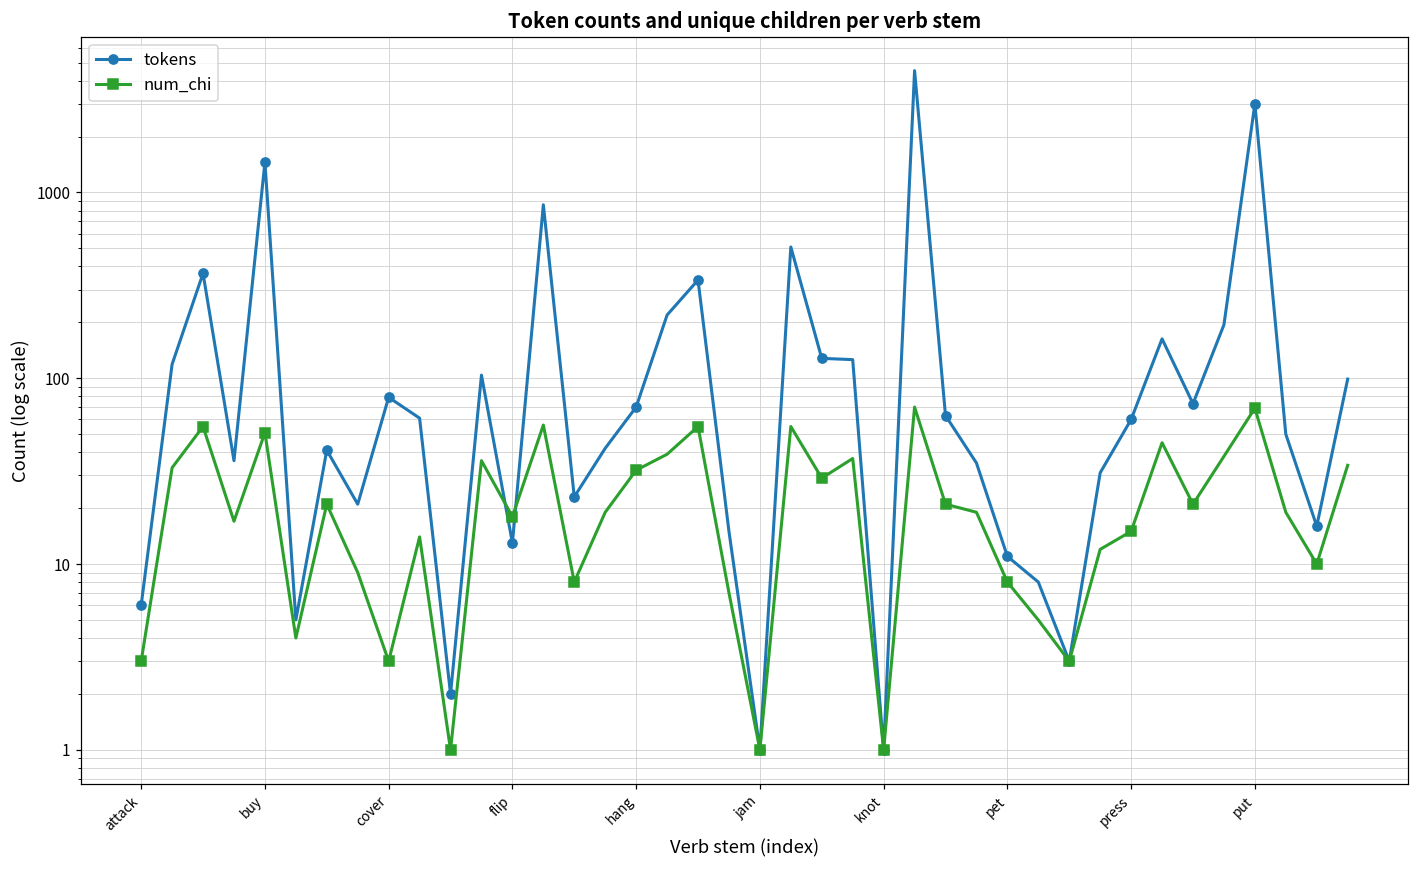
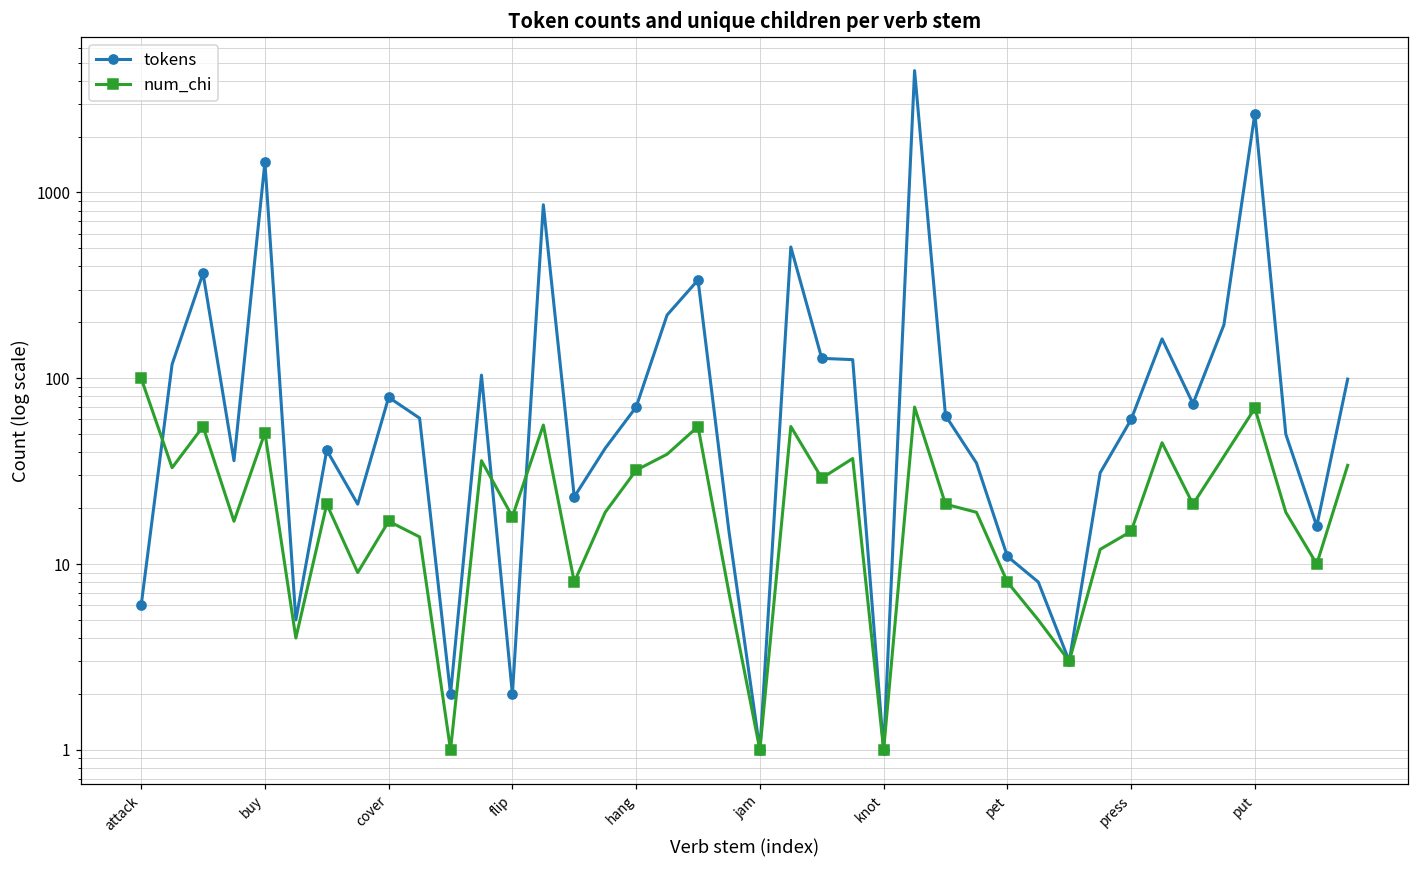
num_chi, attack: 3 -> 100
num_chi, cover: 3 -> 17
tokens, flip: 13 -> 2
tokens, put: 3000 -> 2700
